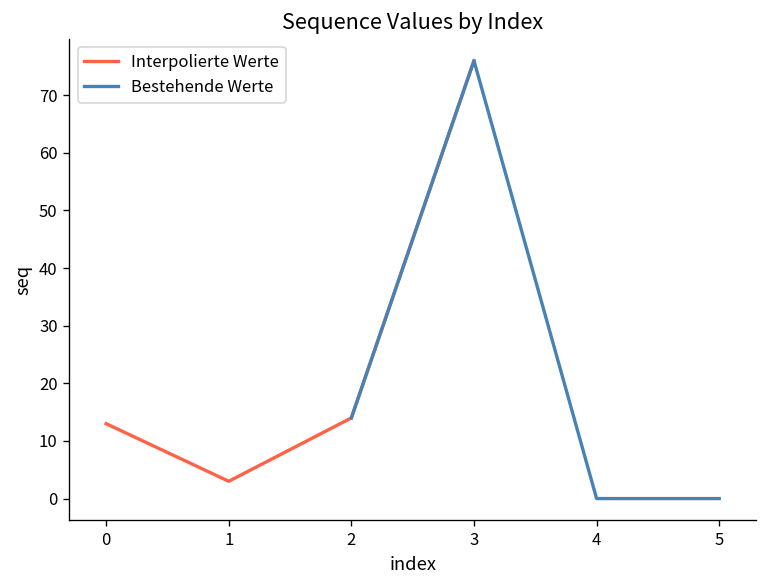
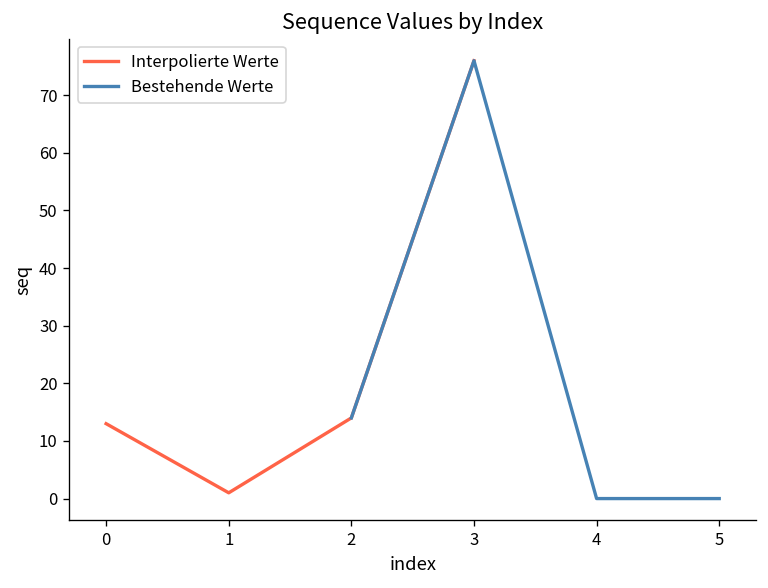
Interpolierte Werte, 1: 3 -> 1
